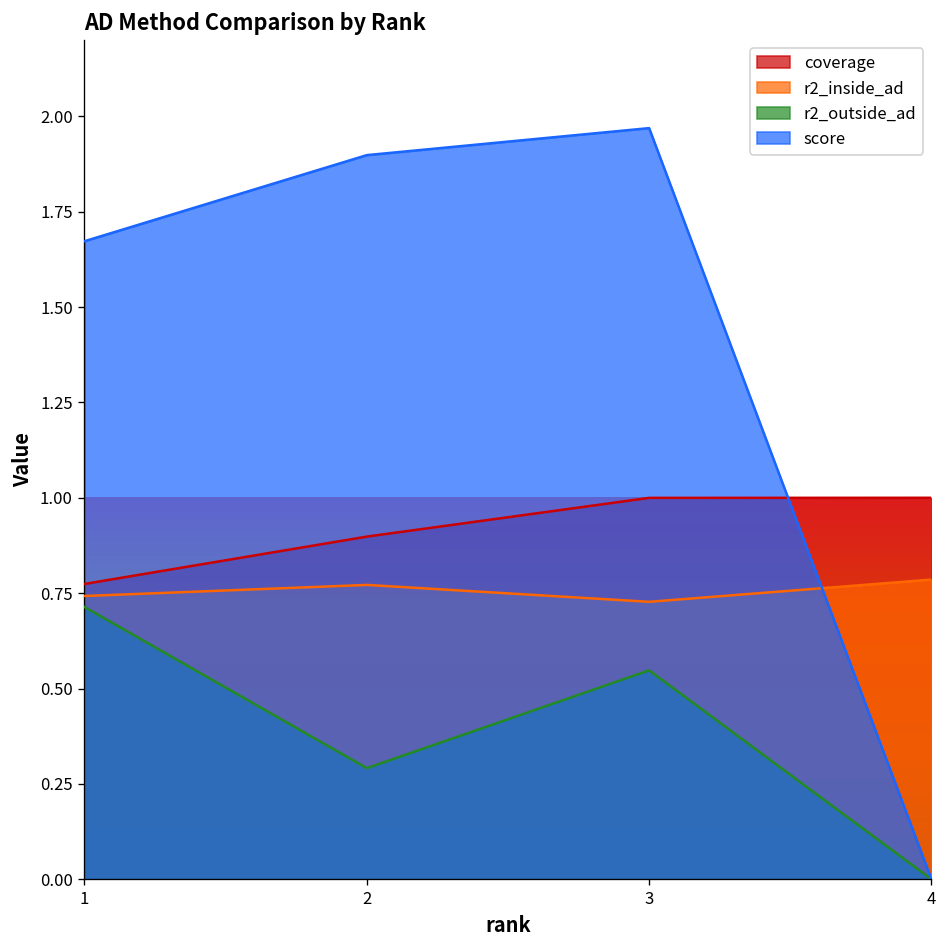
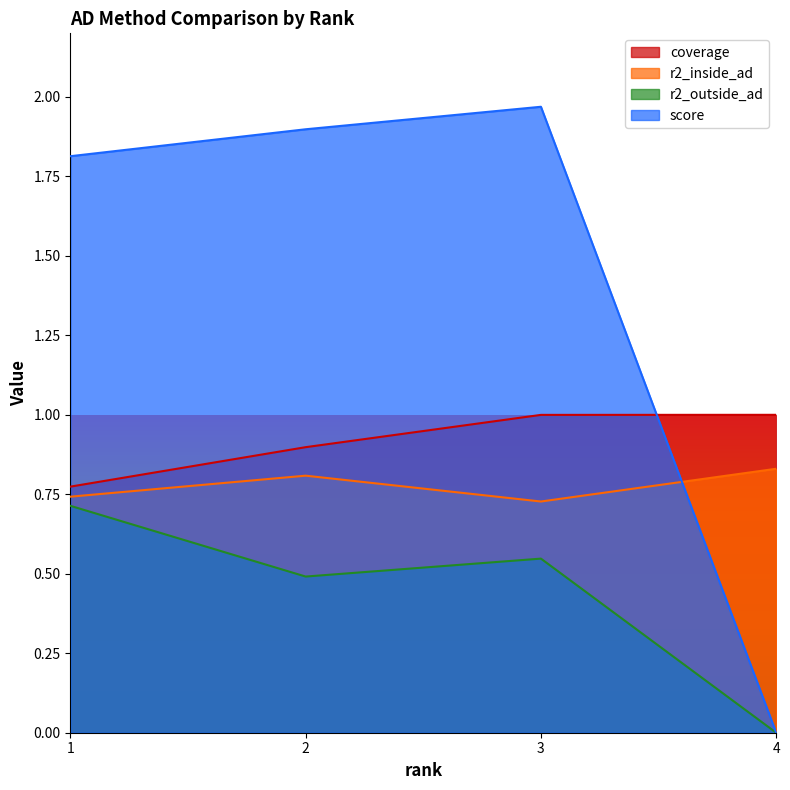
score, 1: 1.67 -> 1.81
r2_inside_ad, 2: 0.77 -> 0.81
r2_outside_ad, 2: 0.29 -> 0.49
r2_inside_ad, 4: 0.79 -> 0.83
